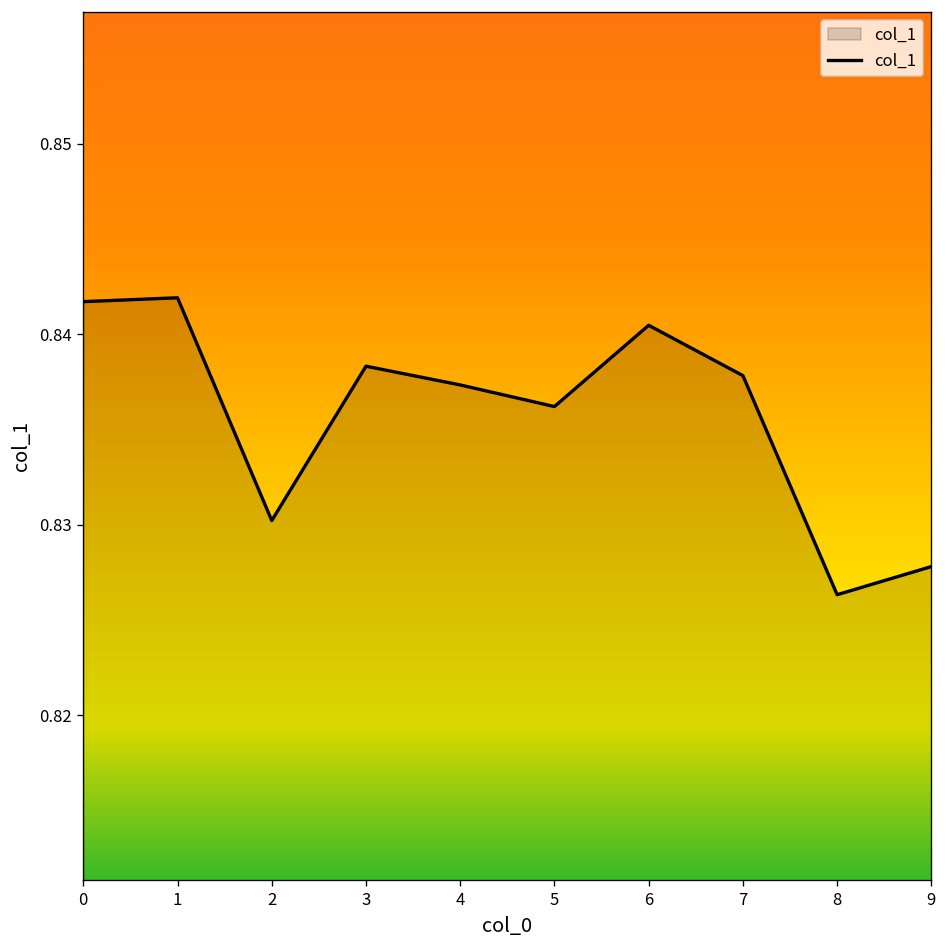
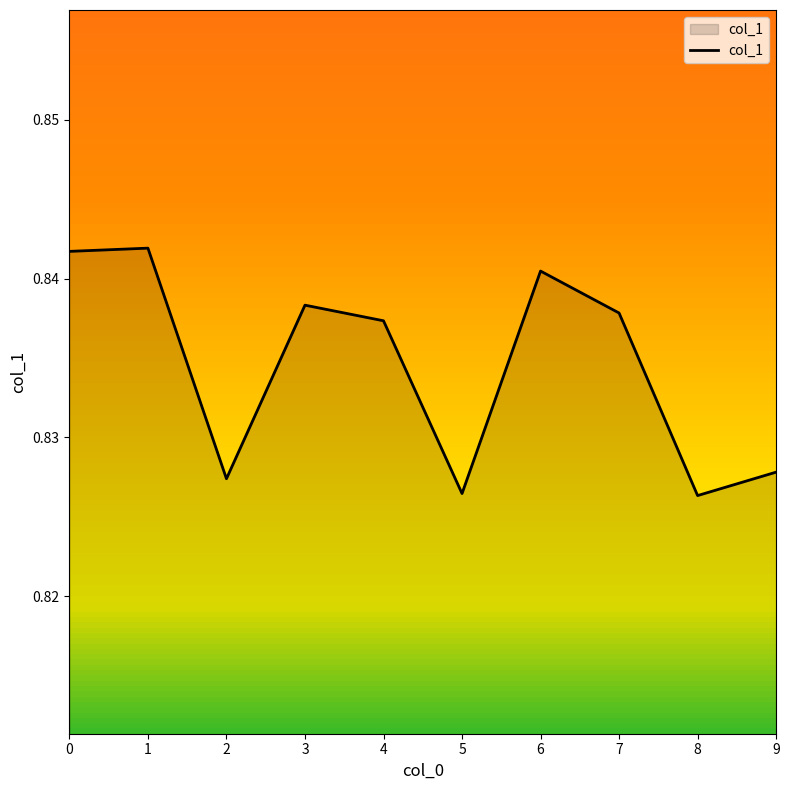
2: 0.8302 -> 0.8274
5: 0.8362 -> 0.8265
